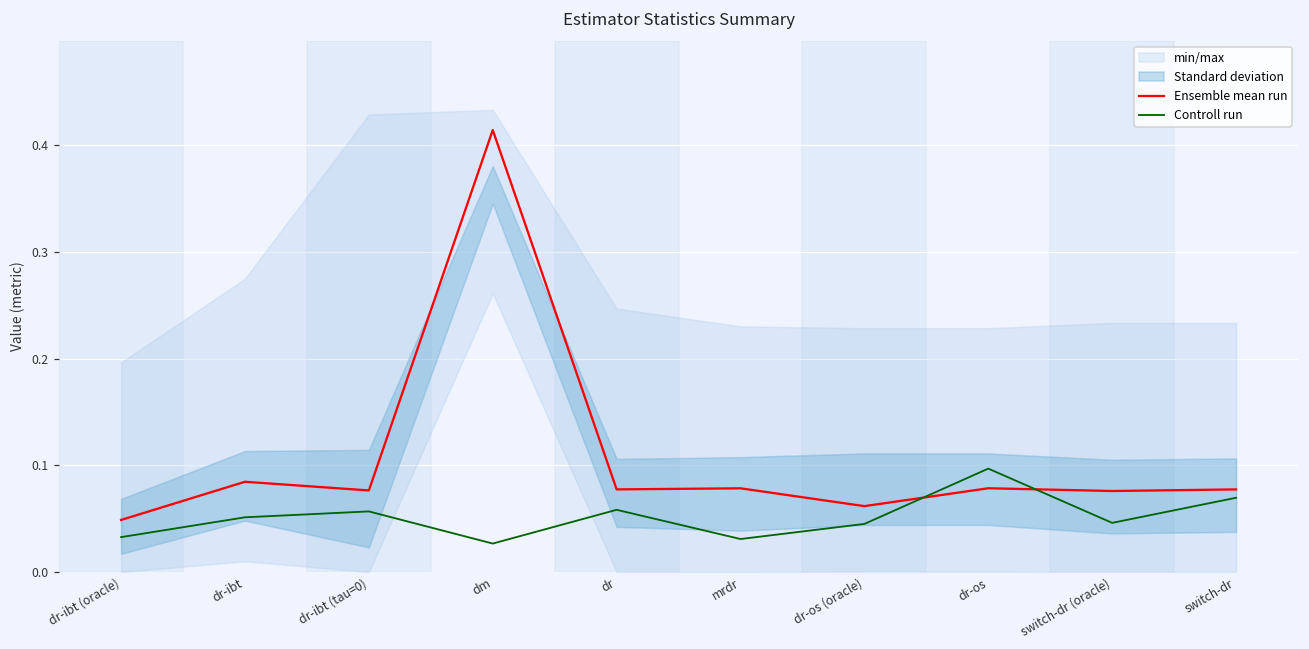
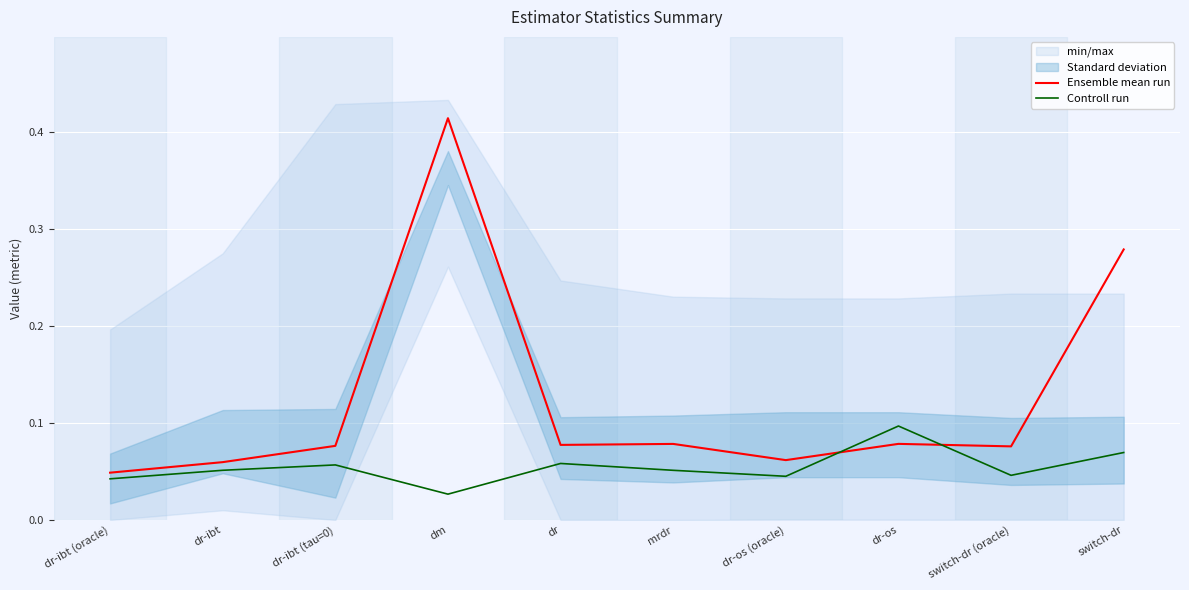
Controll run, dr-ibt (oracle): 0.03 -> 0.04
Ensemble mean run, dr-ibt: 0.08 -> 0.06
Controll run, mrdr: 0.03 -> 0.05
Ensemble mean run, switch-dr: 0.08 -> 0.28
